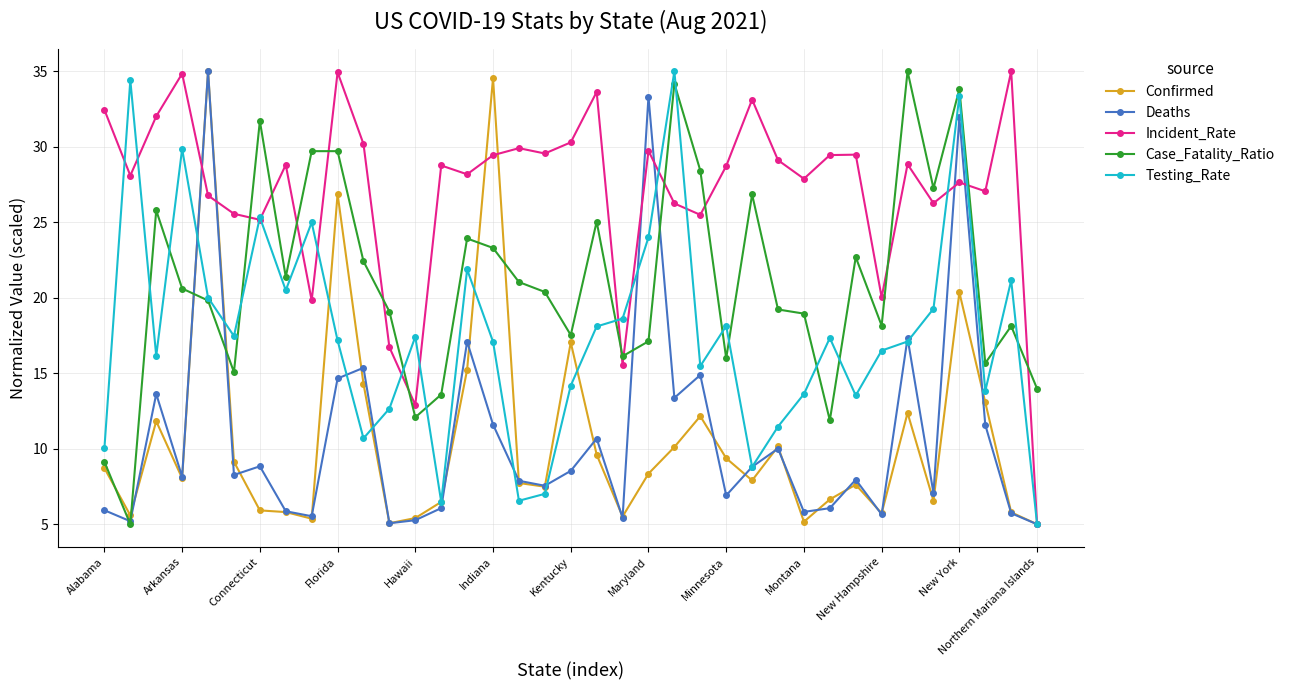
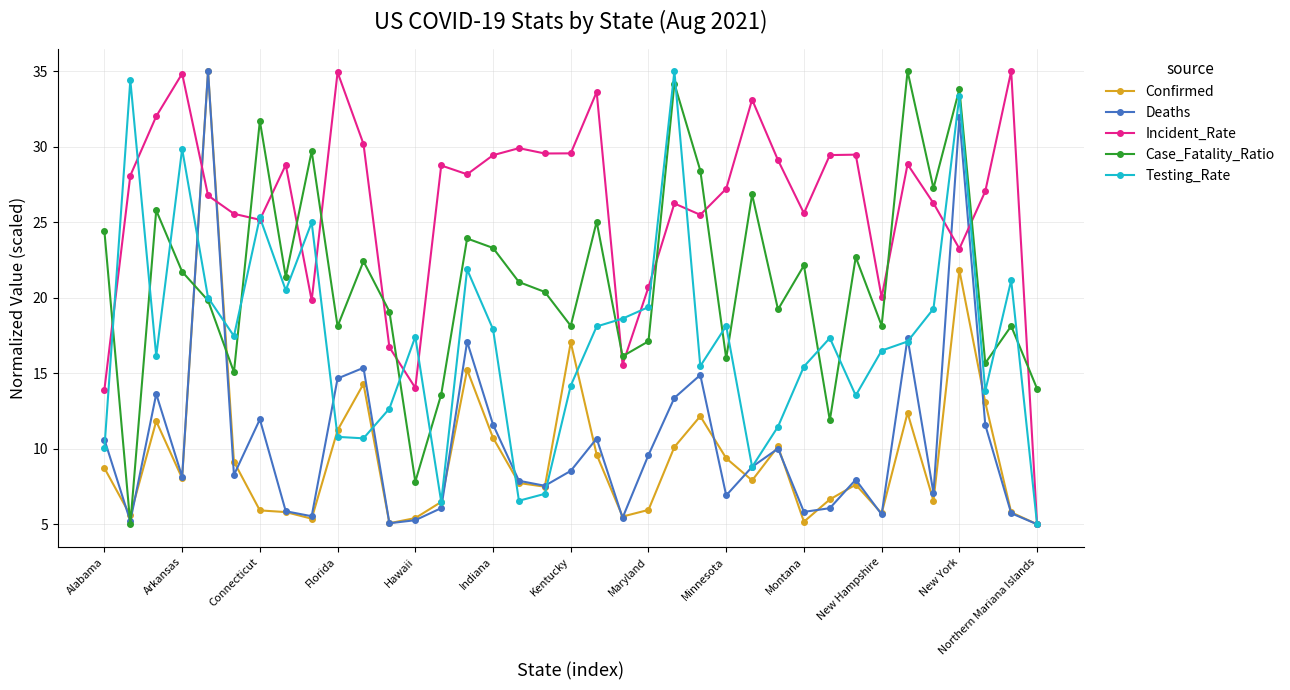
Deaths, Alabama: 5.9 -> 10.6
Incident_Rate, Alabama: 32.4 -> 13.9
Case_Fatality_Ratio, Alabama: 9.1 -> 24.4
Case_Fatality_Ratio, Arkansas: 20.6 -> 21.7
Deaths, Connecticut: 8.8 -> 11.9
Confirmed, Florida: 26.9 -> 11.2
Case_Fatality_Ratio, Florida: 29.7 -> 18.1
Testing_Rate, Florida: 17.2 -> 10.8
Incident_Rate, Hawaii: 12.9 -> 14.0
Case_Fatality_Ratio, Hawaii: 12.1 -> 7.8
Confirmed, Indiana: 34.5 -> 10.7
Testing_Rate, Indiana: 17.1 -> 17.9
Incident_Rate, Kentucky: 30.3 -> 29.6
Case_Fatality_Ratio, Kentucky: 17.5 -> 18.1
Confirmed, Maryland: 8.4 -> 5.9
Deaths, Maryland: 33.3 -> 9.6
Incident_Rate, Maryland: 29.7 -> 20.7
Testing_Rate, Maryland: 24.0 -> 19.4
Incident_Rate, Minnesota: 28.7 -> 27.2
Incident_Rate, Montana: 27.9 -> 25.6
Case_Fatality_Ratio, Montana: 18.9 -> 22.1
Testing_Rate, Montana: 13.6 -> 15.4
Confirmed, New York: 20.4 -> 21.8
Incident_Rate, New York: 27.6 -> 23.2
